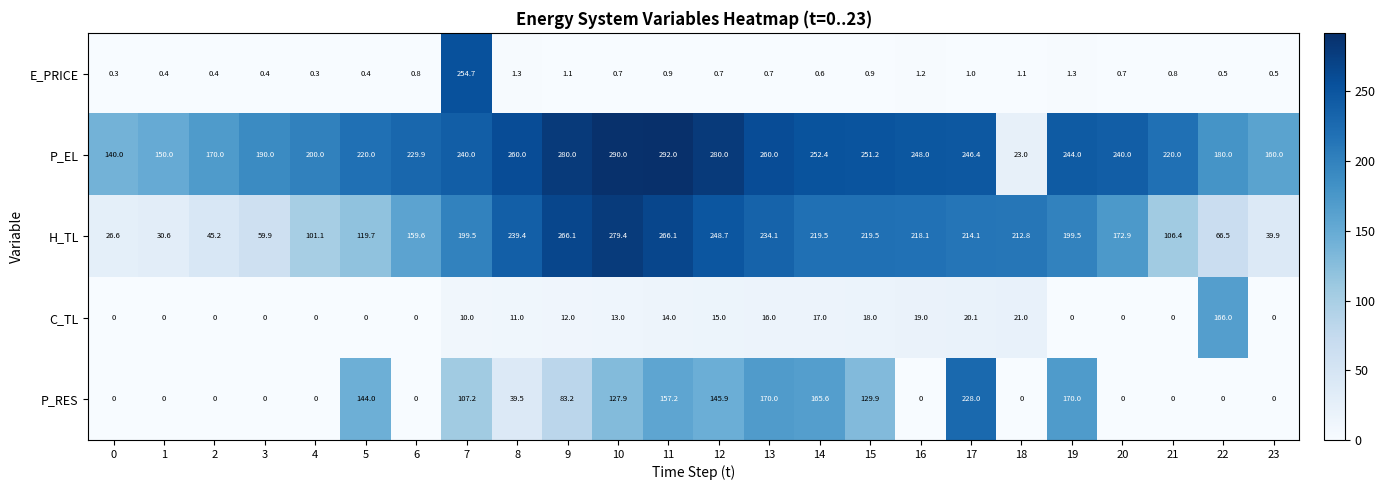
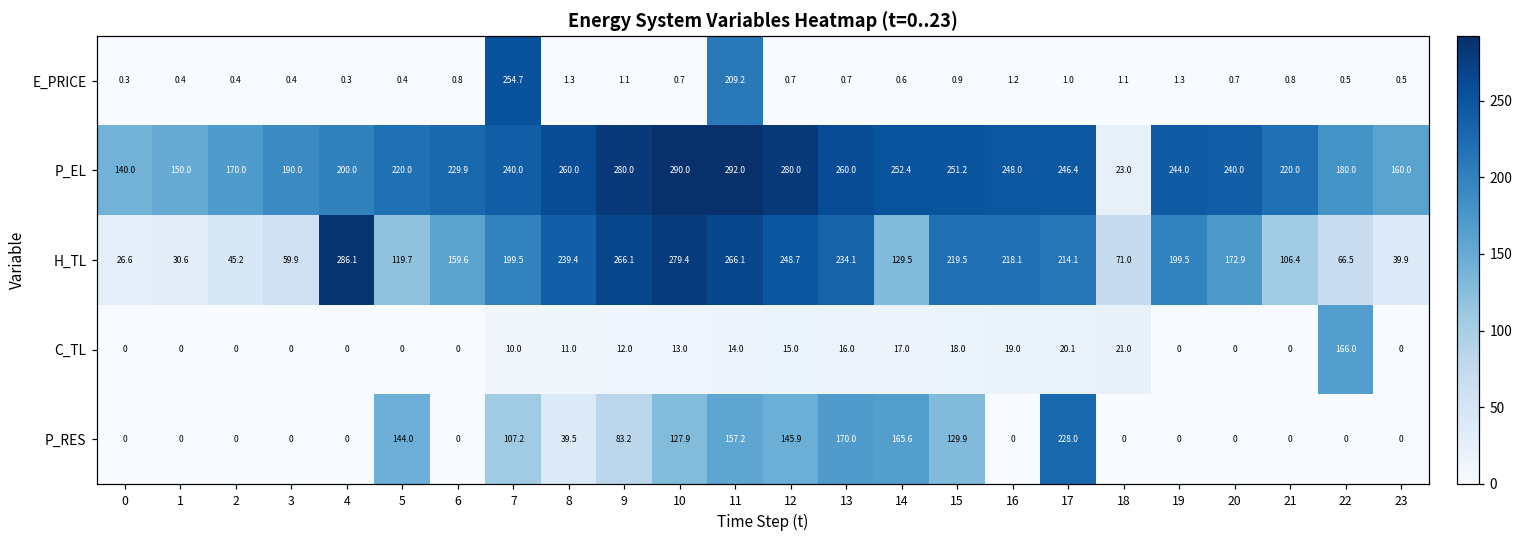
E_PRICE, 11: 0.9 -> 209.2
H_TL, 4: 101.1 -> 286.1
H_TL, 14: 219.5 -> 129.5
H_TL, 18: 212.8 -> 71.0
P_RES, 19: 170.0 -> 0
